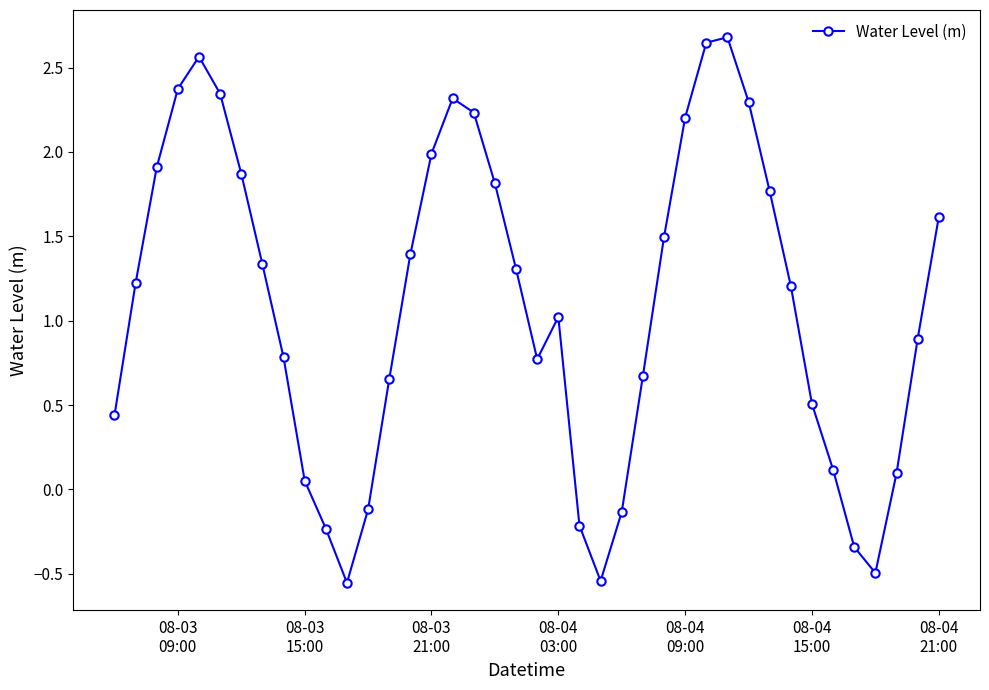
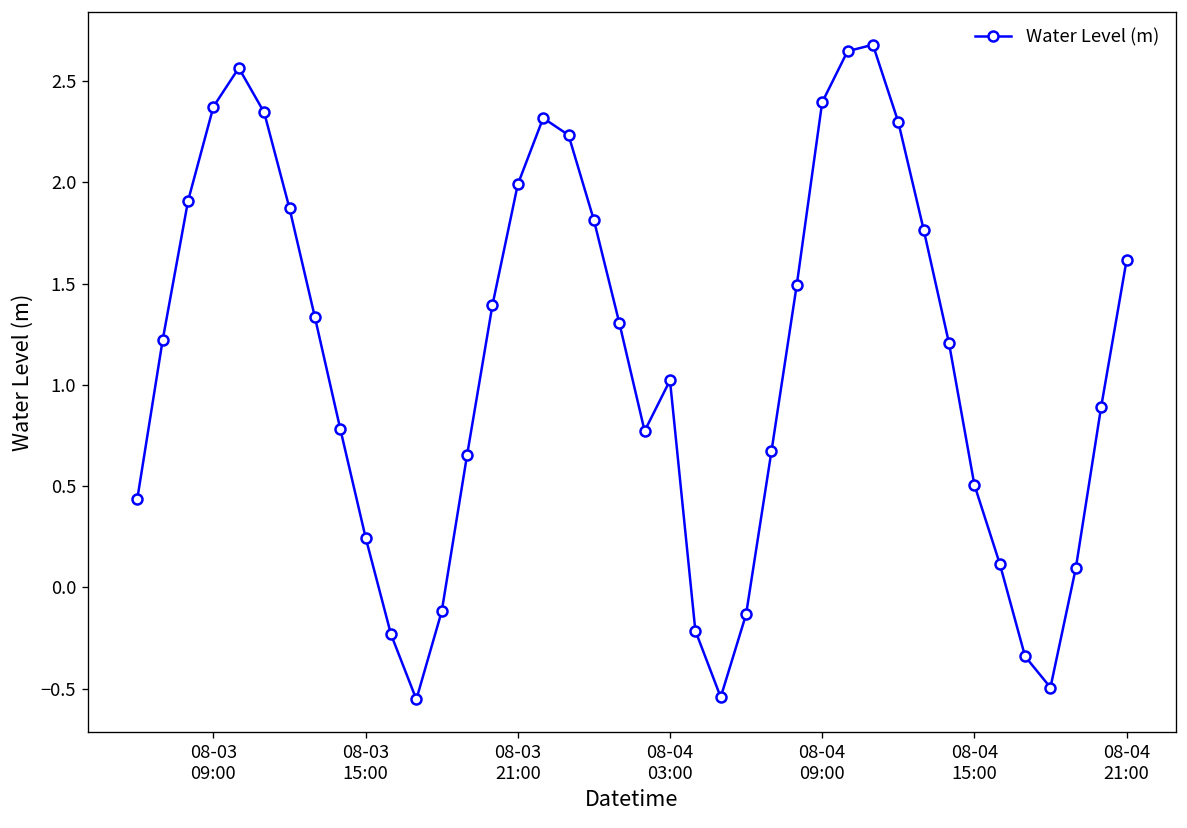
08-03 15:00: 0.05 -> 0.25
08-04 09:00: 2.20 -> 2.40
